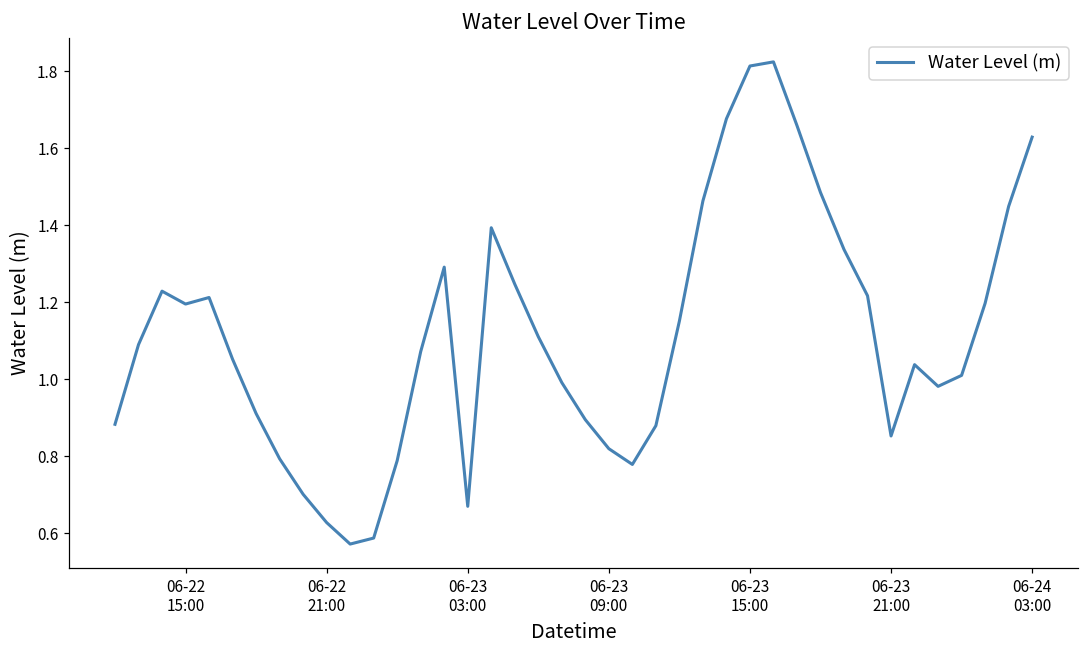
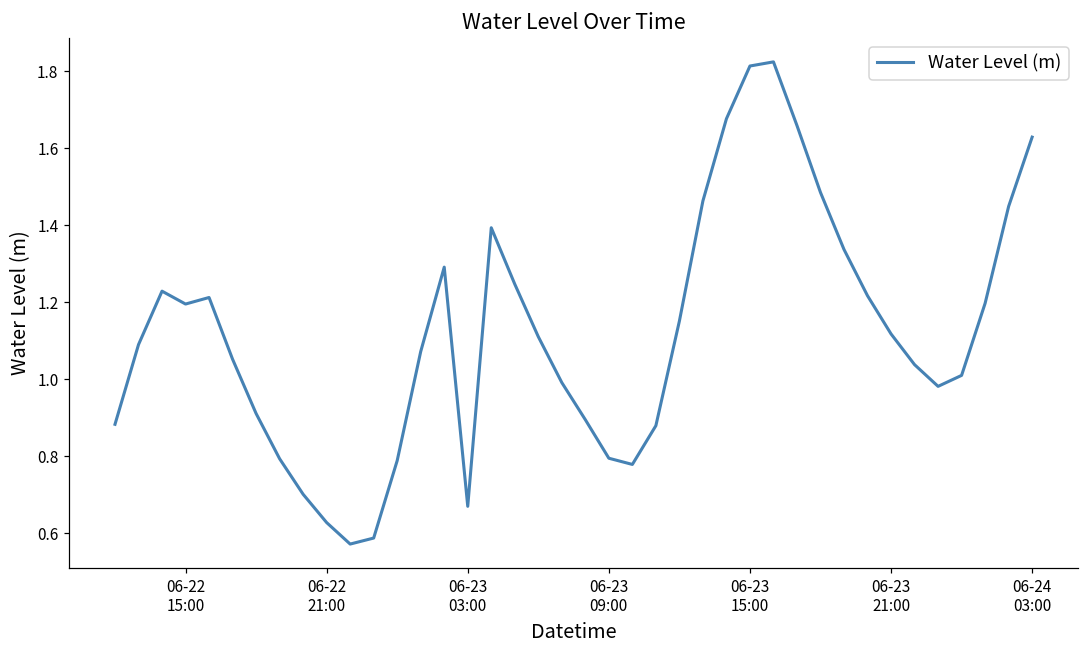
06-23 09:00: 0.82 -> 0.79
06-23 21:00: 0.85 -> 1.12
